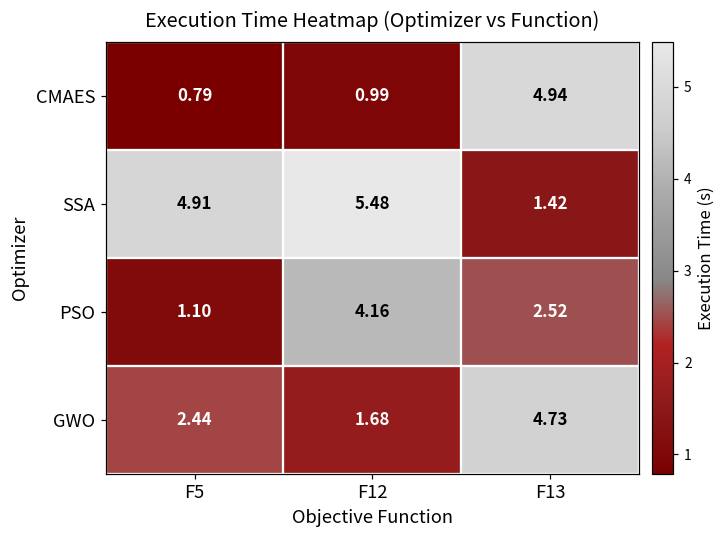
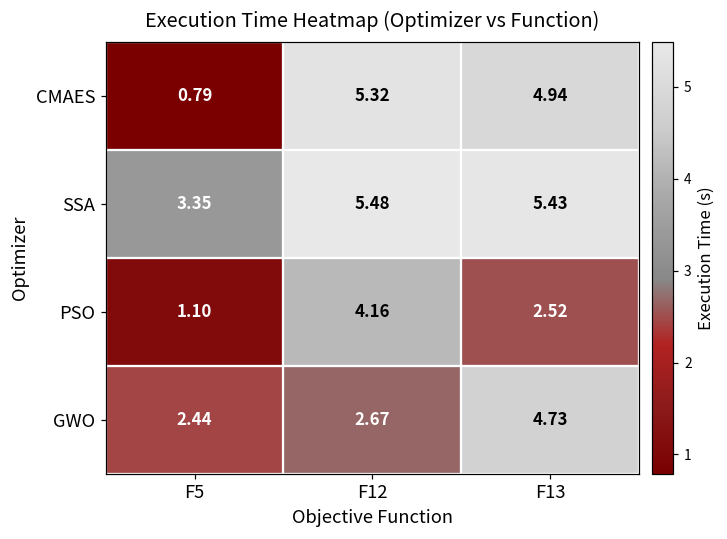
CMAES, F12: 0.99 -> 5.32
SSA, F5: 4.91 -> 3.35
SSA, F13: 1.42 -> 5.43
GWO, F12: 1.68 -> 2.67
